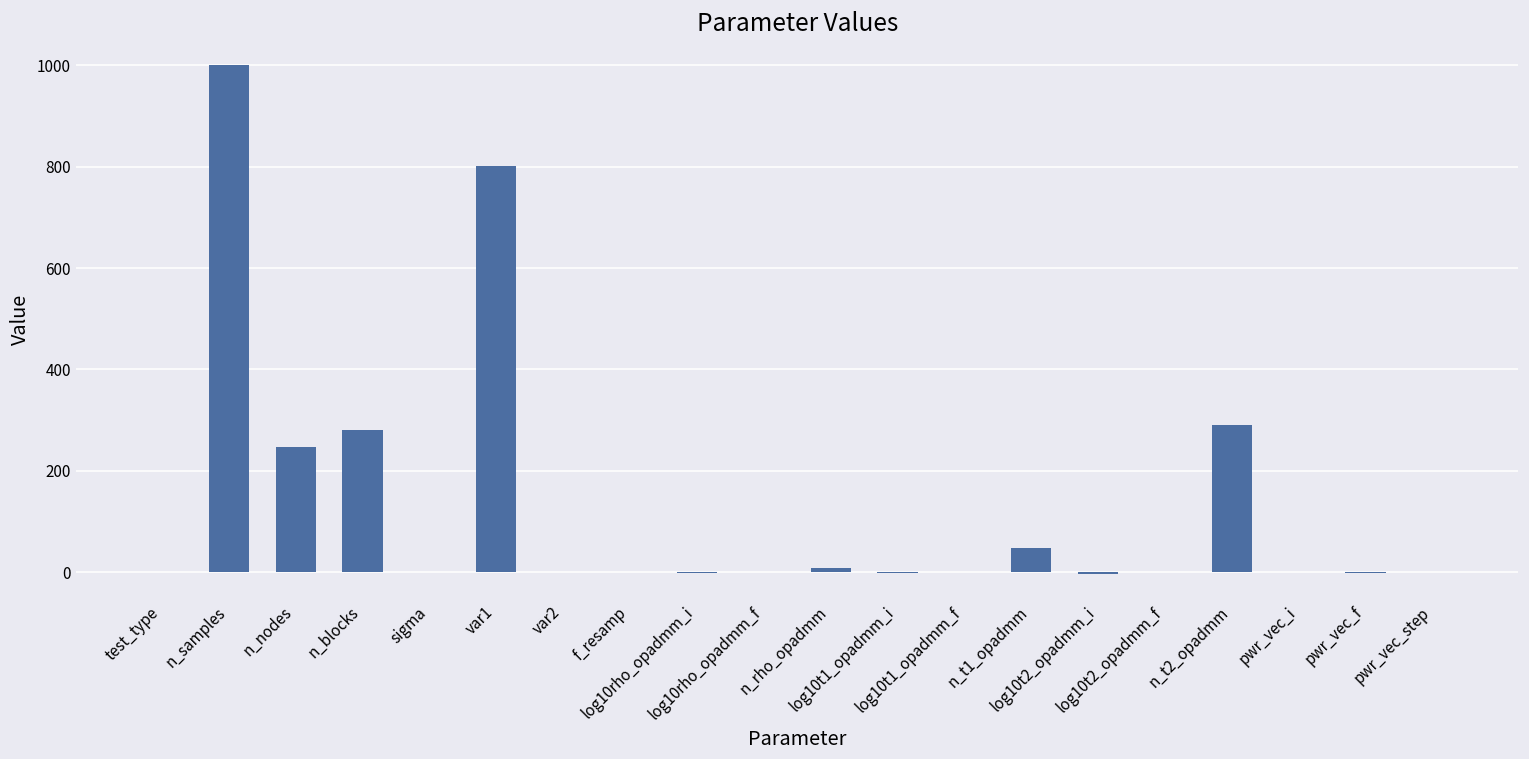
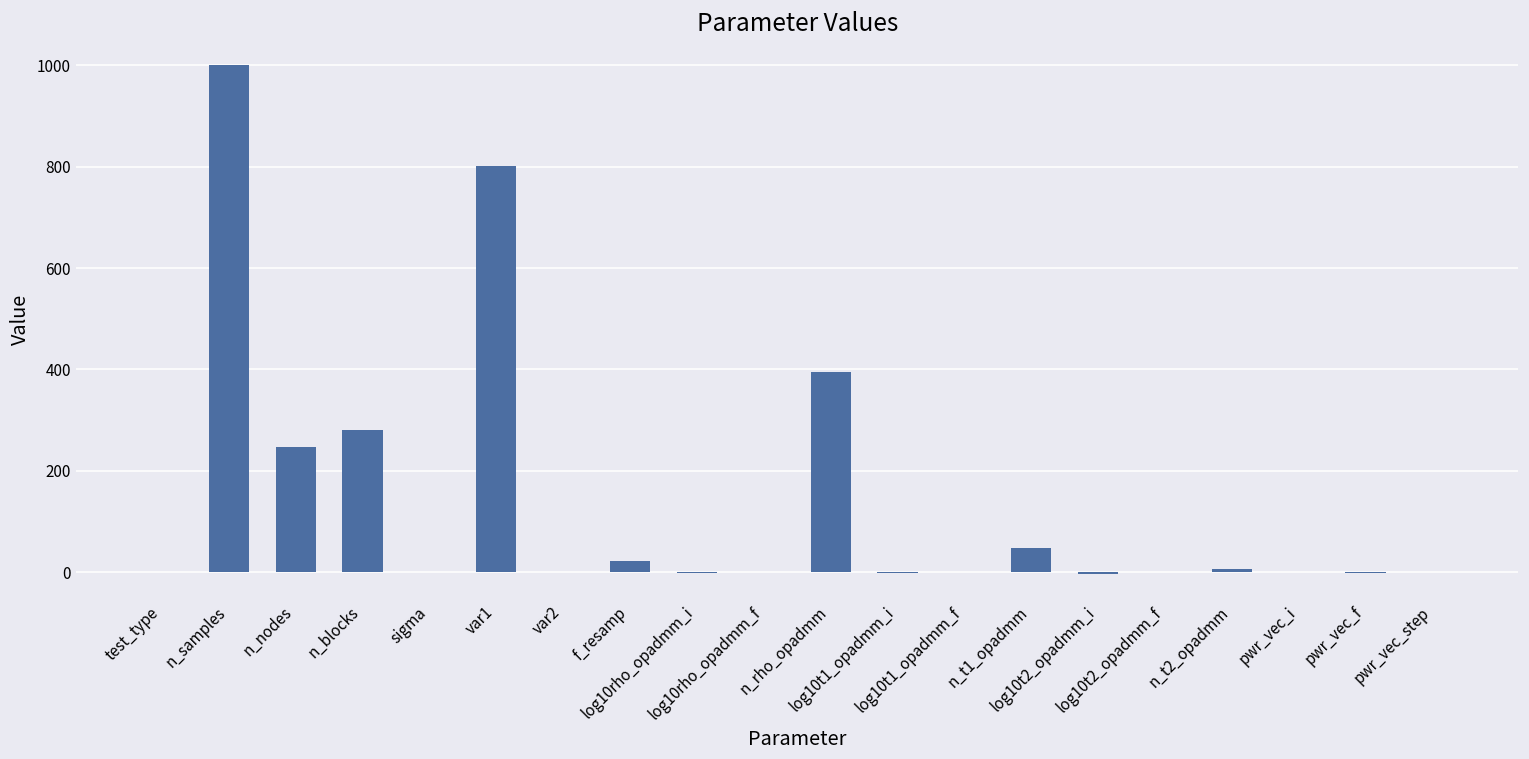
f_resamp: 0 -> 20
n_rho_opadmm: 10 -> 390
n_t2_opadmm: 290 -> 10
